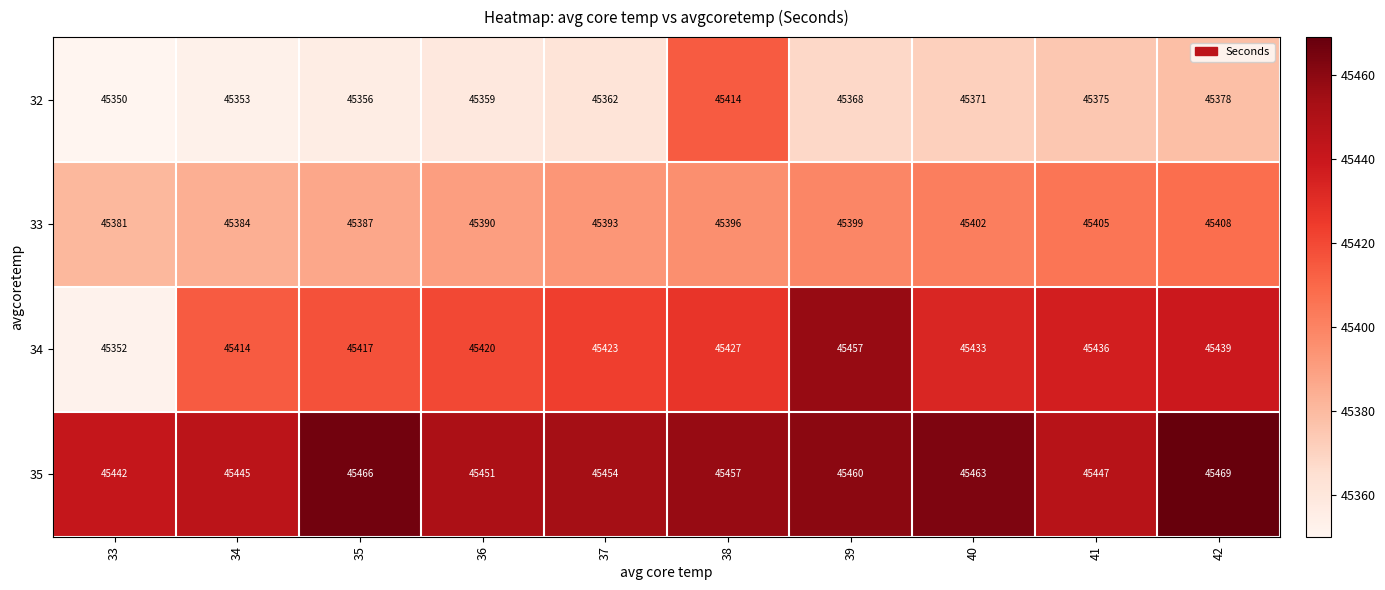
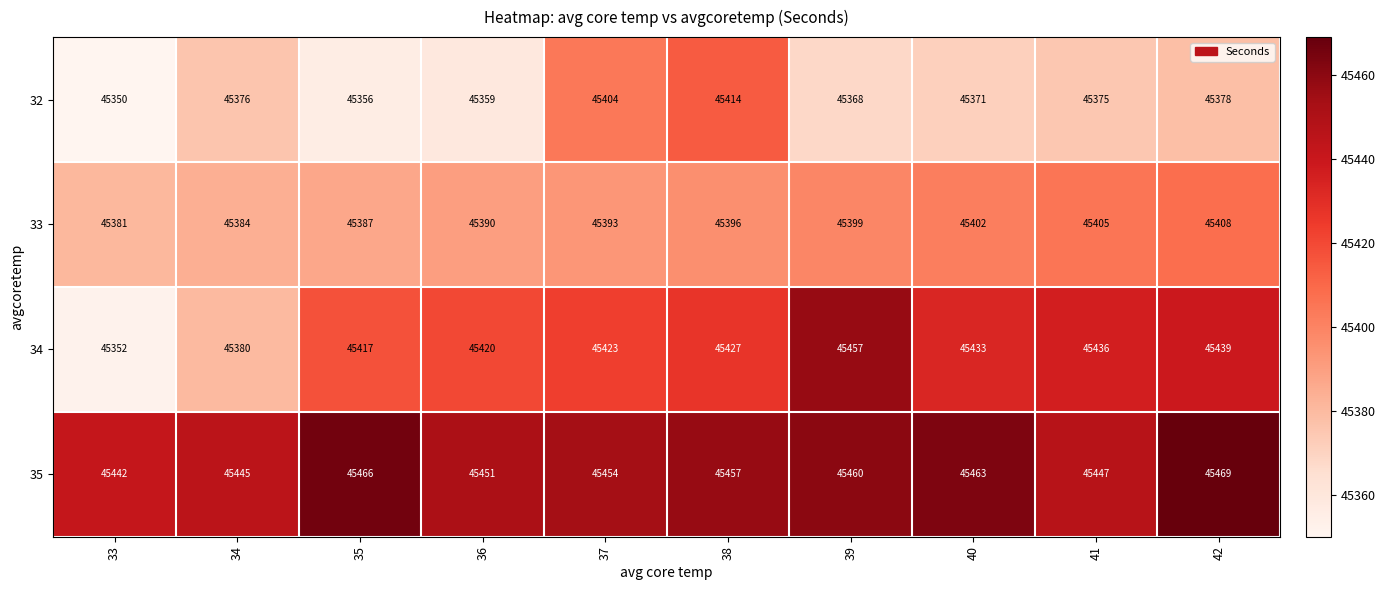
32, 34: 45353 -> 45376
32, 37: 45362 -> 45404
34, 34: 45414 -> 45380
